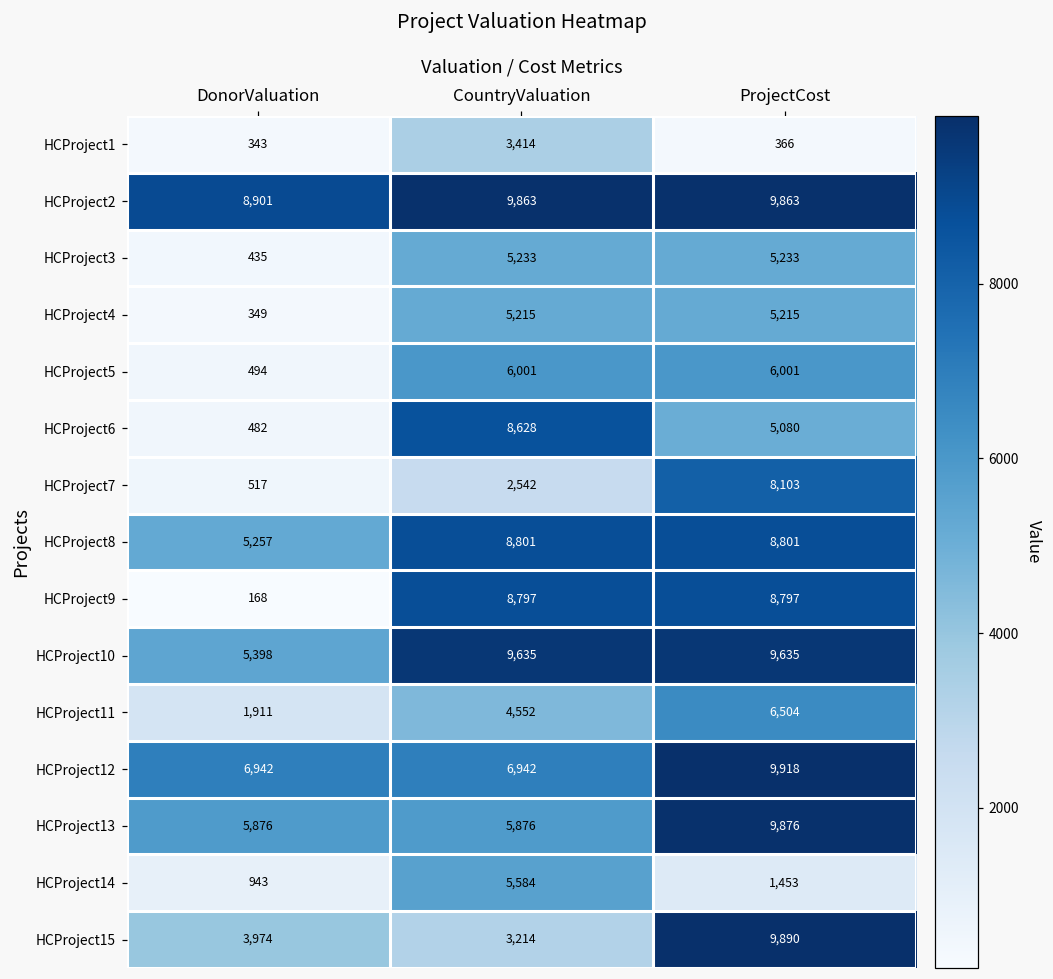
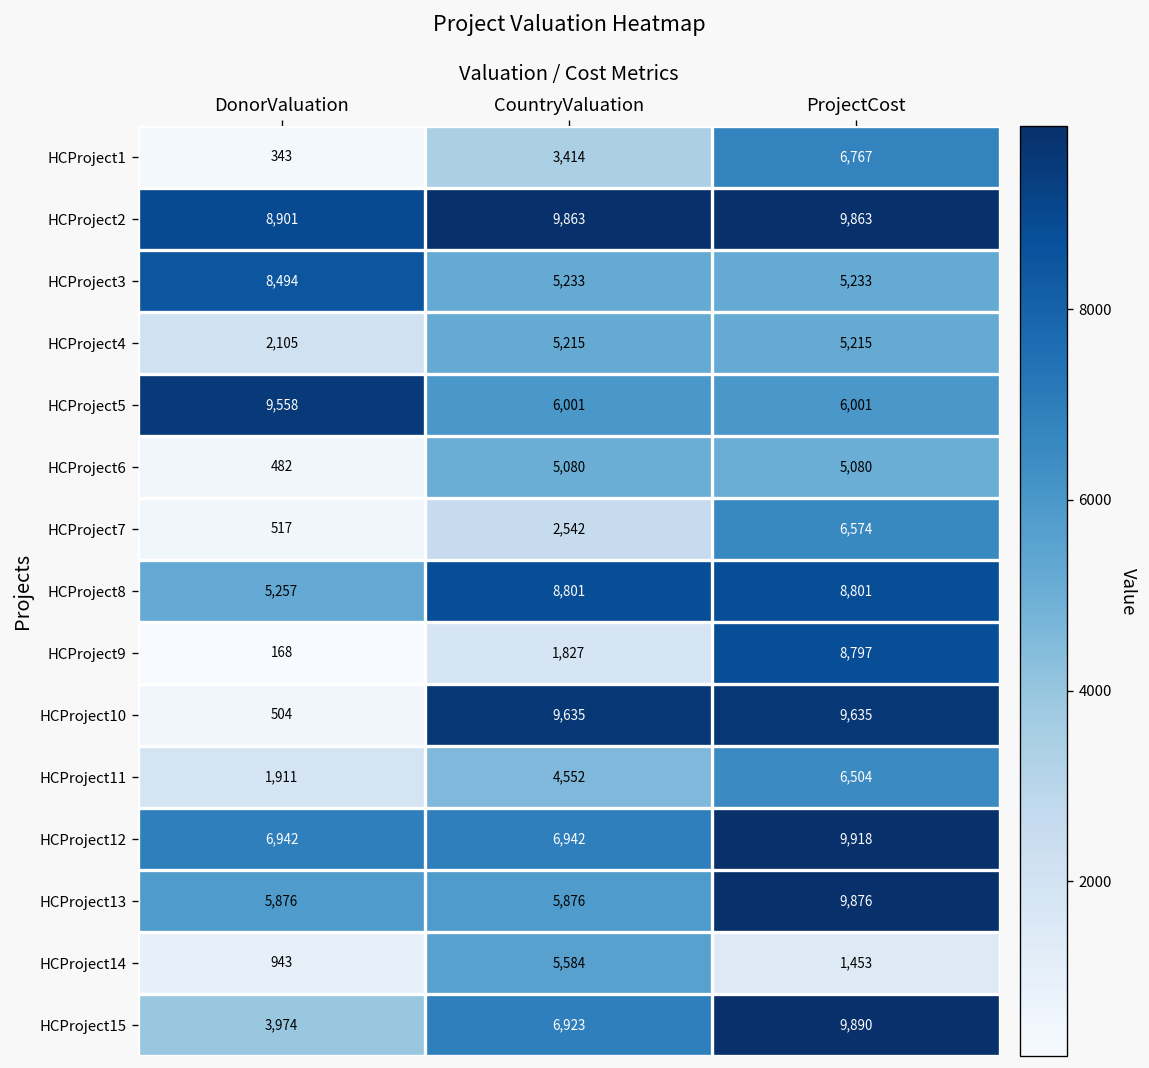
HCProject1, ProjectCost: 366 -> 6,767
HCProject3, DonorValuation: 435 -> 8,494
HCProject4, DonorValuation: 349 -> 2,105
HCProject5, DonorValuation: 494 -> 9,558
HCProject6, CountryValuation: 8,628 -> 5,080
HCProject7, ProjectCost: 8,103 -> 6,574
HCProject9, CountryValuation: 8,797 -> 1,827
HCProject10, DonorValuation: 5,398 -> 504
HCProject15, CountryValuation: 3,214 -> 6,923
